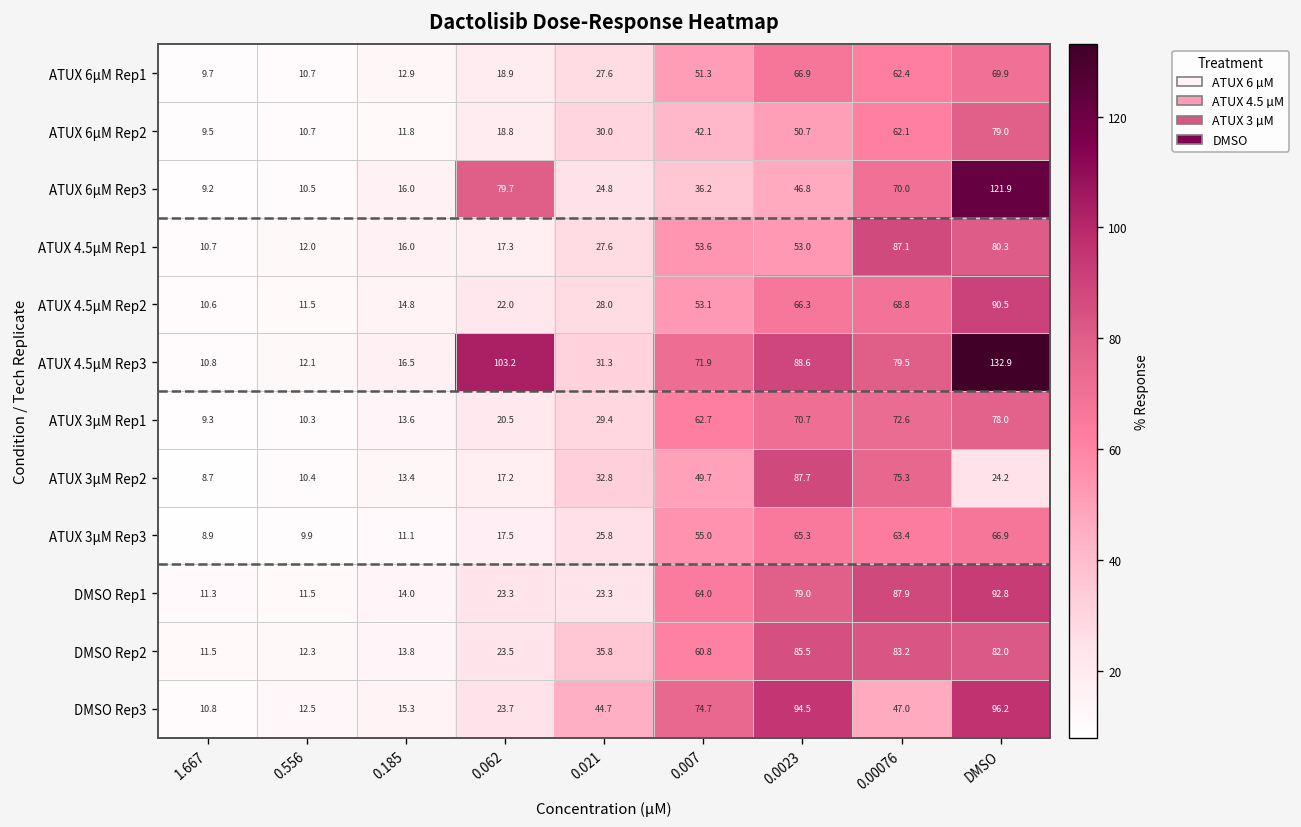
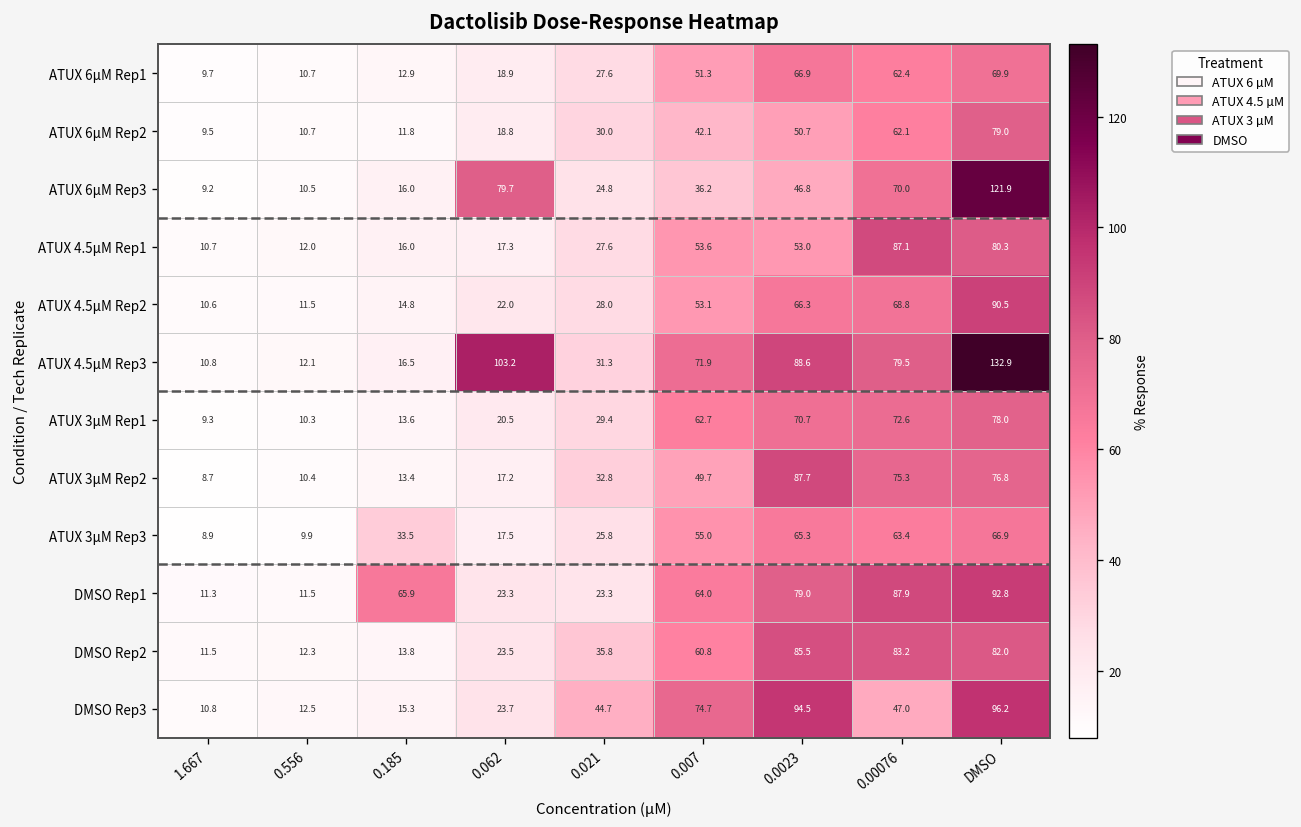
ATUX 3µM Rep2, DMSO: 24.2 -> 76.8
ATUX 3µM Rep3, 0.185: 11.1 -> 33.5
DMSO Rep1, 0.185: 14.0 -> 65.9
